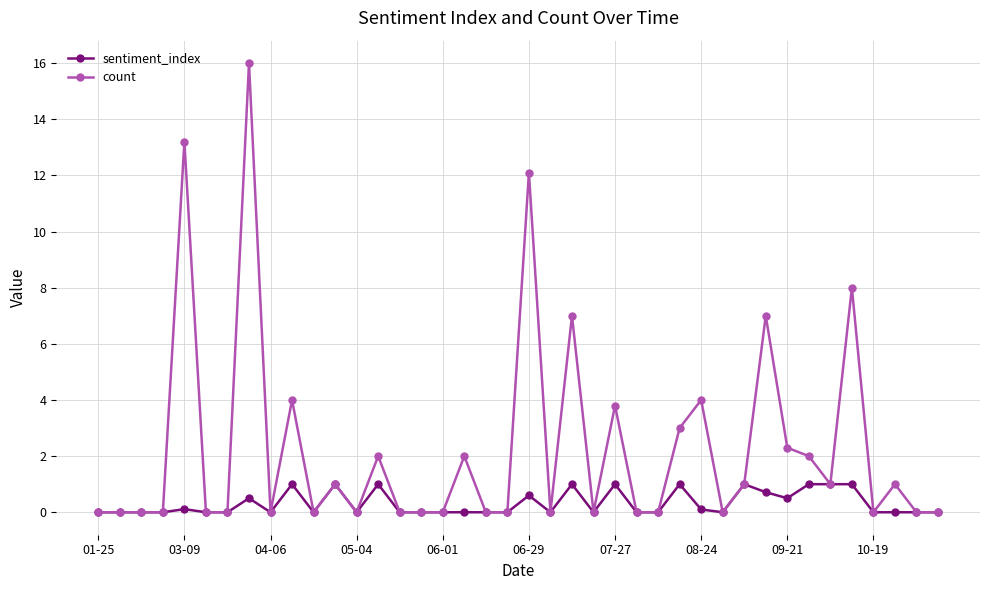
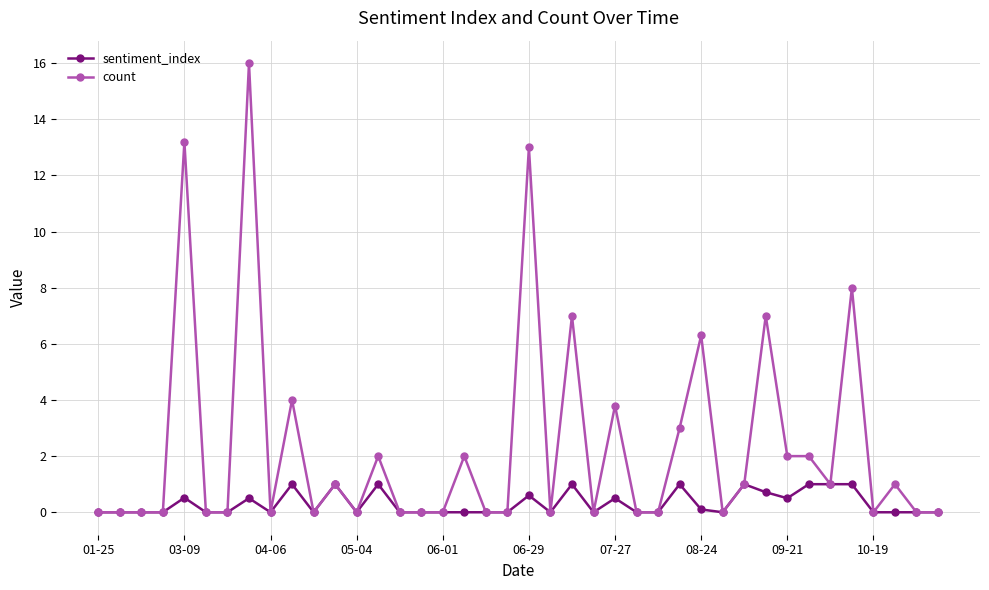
sentiment_index, 03-09: 0.1 -> 0.5
count, 06-29: 12.1 -> 13.0
sentiment_index, 07-27: 1.0 -> 0.5
count, 08-24: 4.0 -> 6.3
count, 09-21: 2.3 -> 2.0
